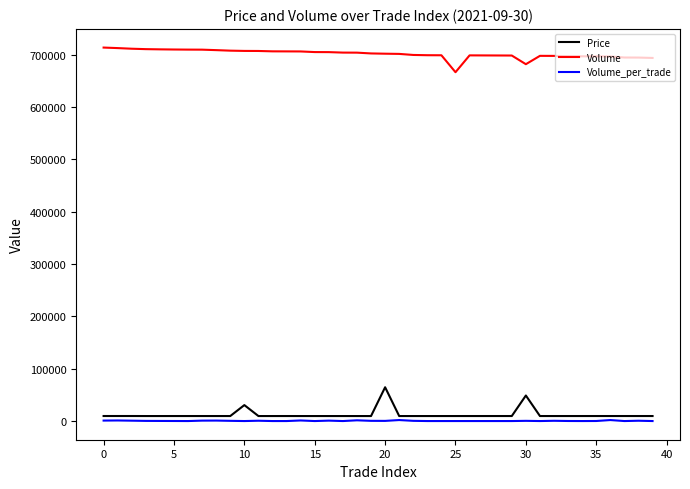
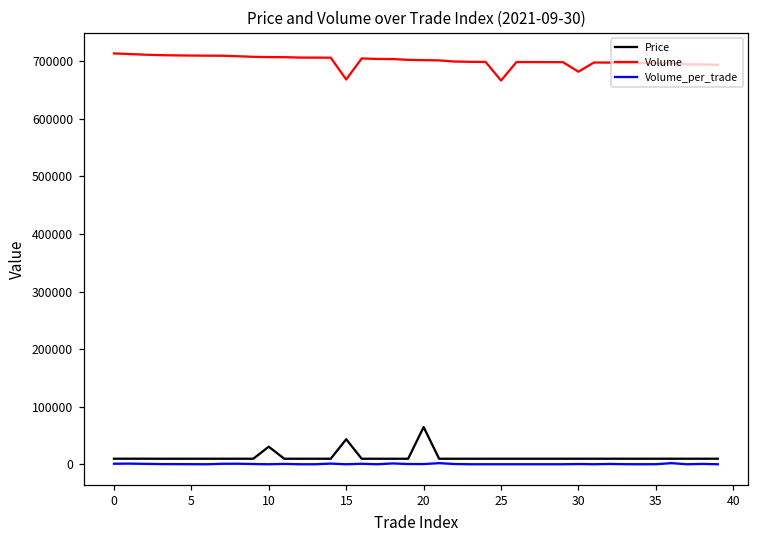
Price, 15: 10000 -> 40000
Volume, 15: 700000 -> 670000
Price, 30: 50000 -> 10000
